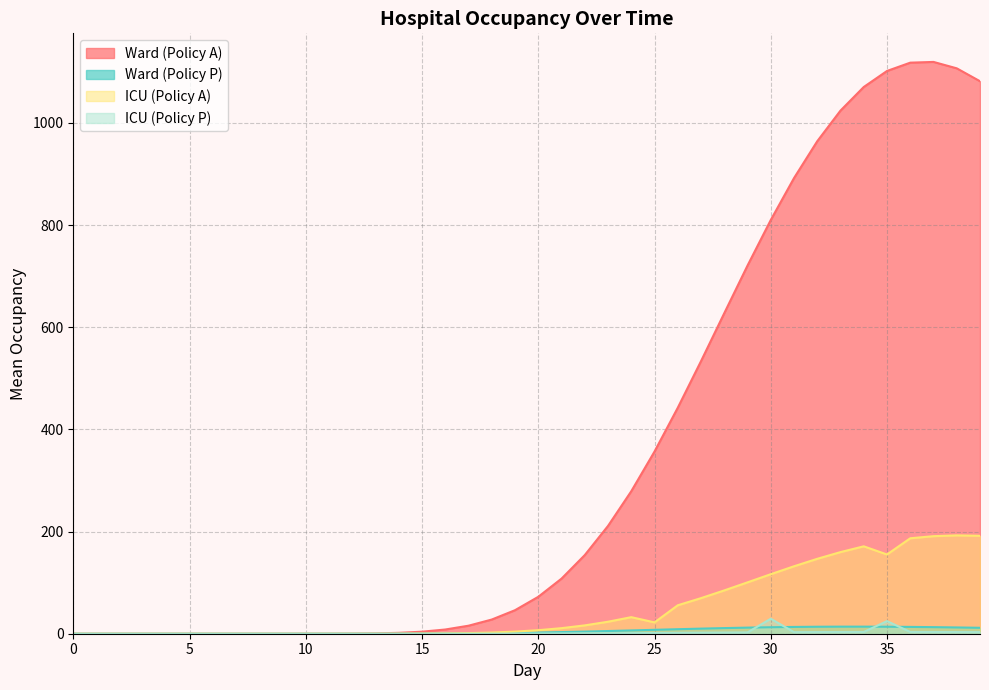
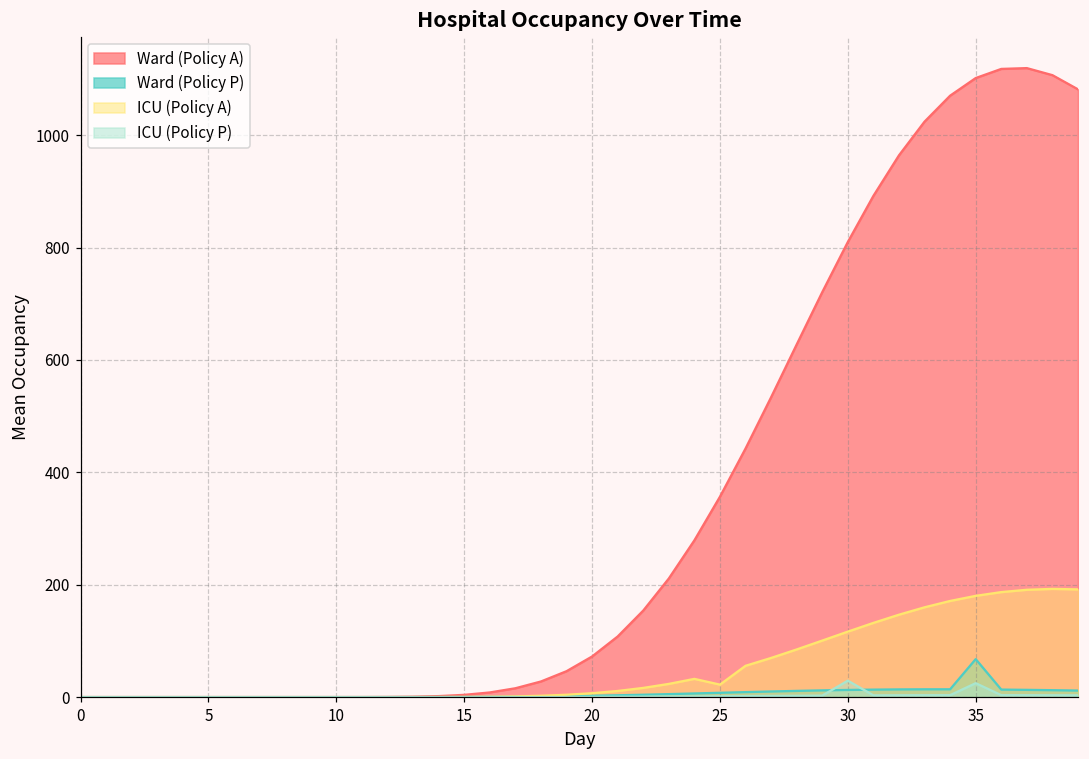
Ward (Policy P), 35: 10 -> 70
ICU (Policy A), 35: 160 -> 180
